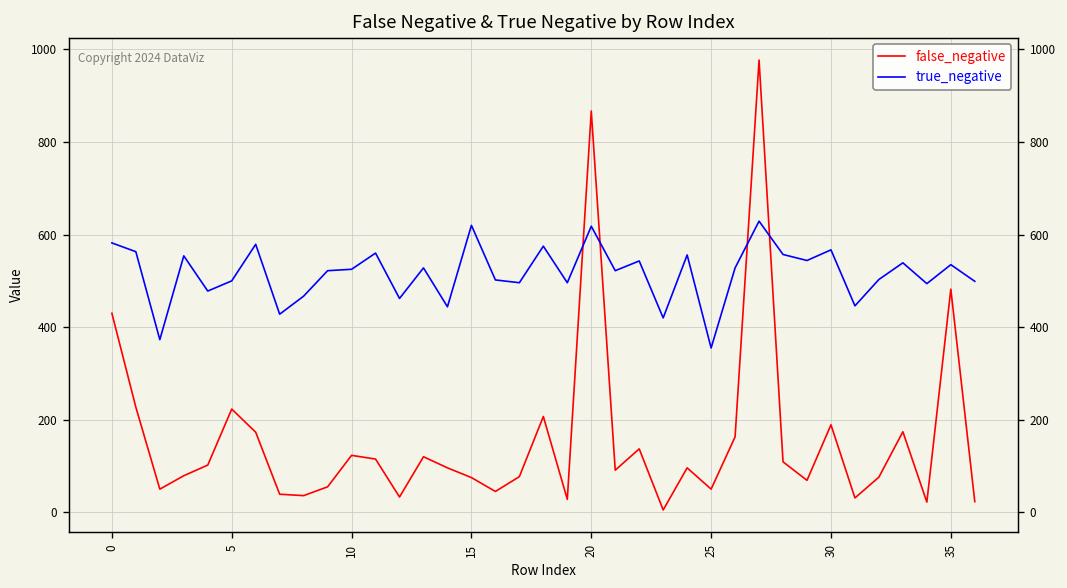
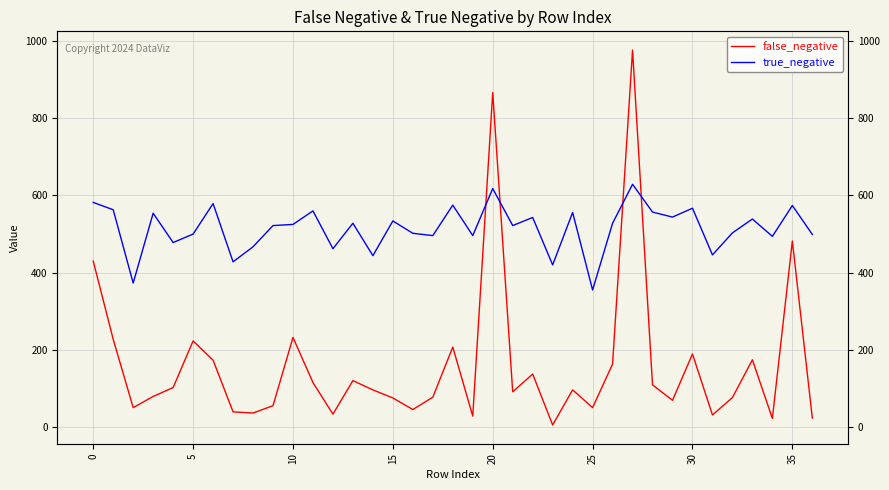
false_negative, 10: 120 -> 230
true_negative, 15: 620 -> 530
true_negative, 35: 540 -> 570
